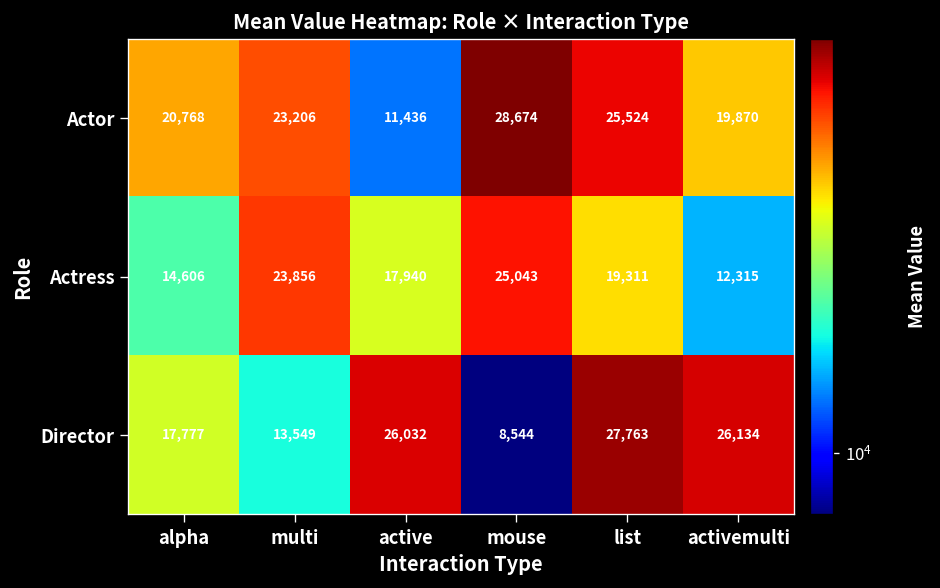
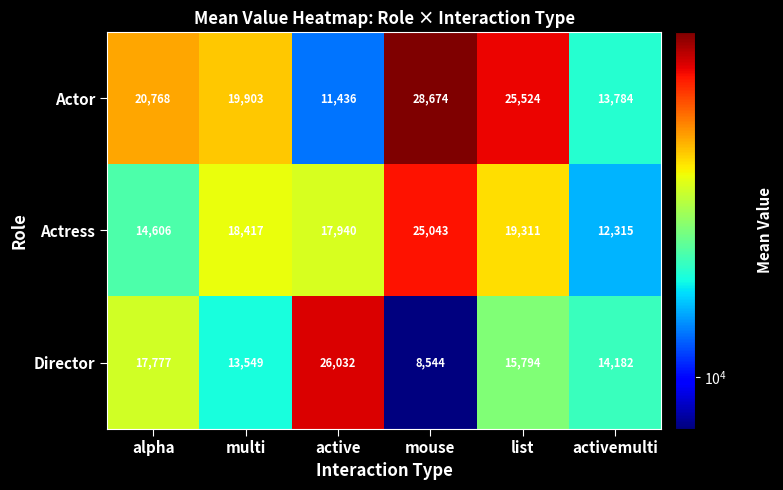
Actor, multi: 23,206 -> 19,903
Actor, activemulti: 19,870 -> 13,784
Actress, multi: 23,856 -> 18,417
Director, list: 27,763 -> 15,794
Director, activemulti: 26,134 -> 14,182
